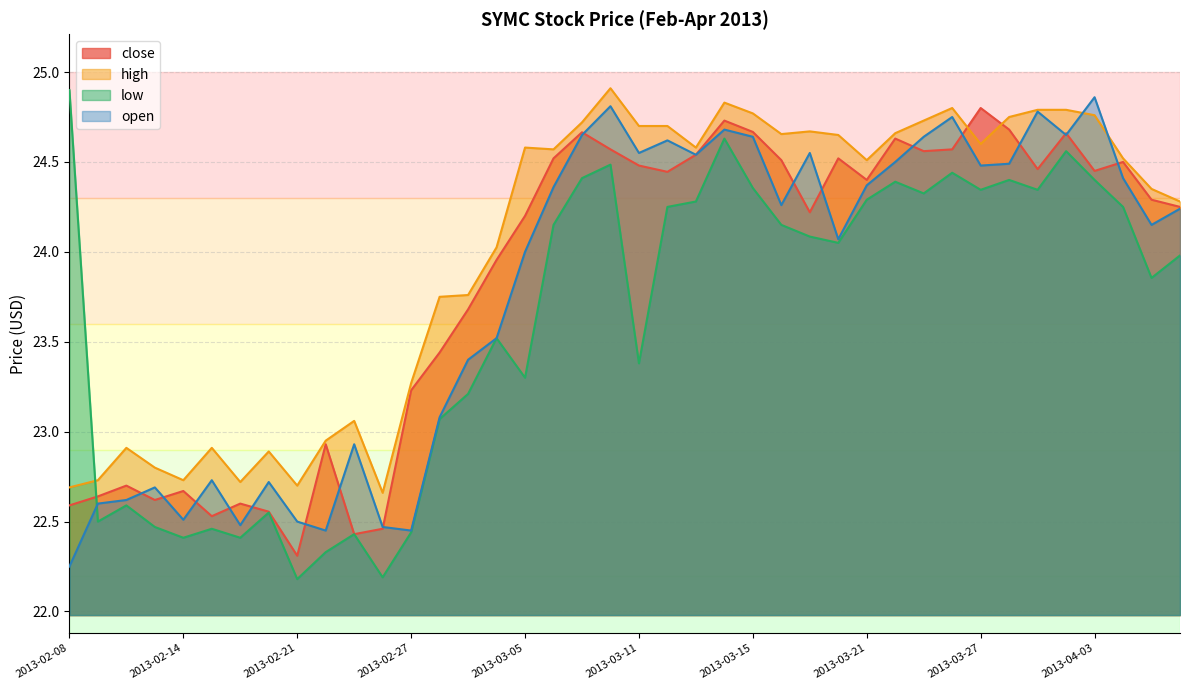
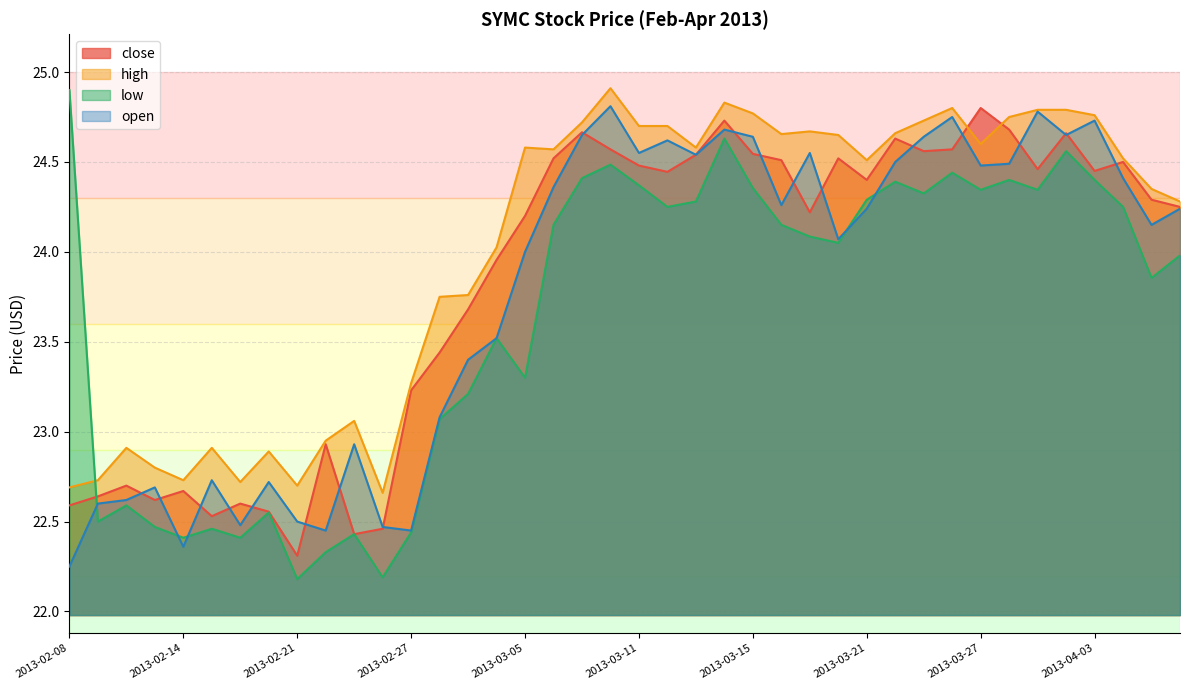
open, 2013-02-14: 22.51 -> 22.36
low, 2013-03-11: 23.38 -> 24.37
close, 2013-03-15: 24.67 -> 24.55
open, 2013-03-21: 24.37 -> 24.24
open, 2013-04-03: 24.86 -> 24.73
